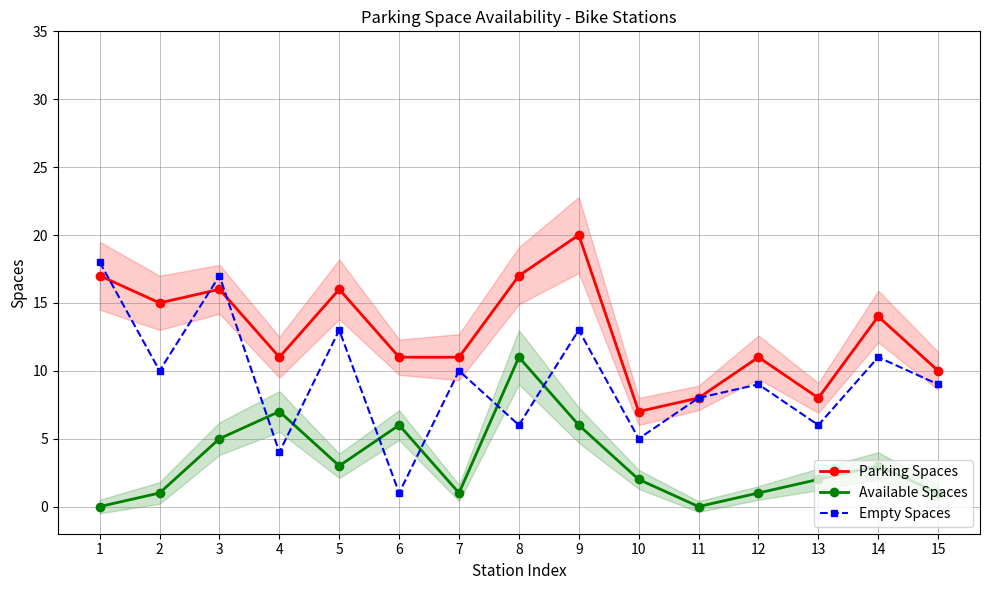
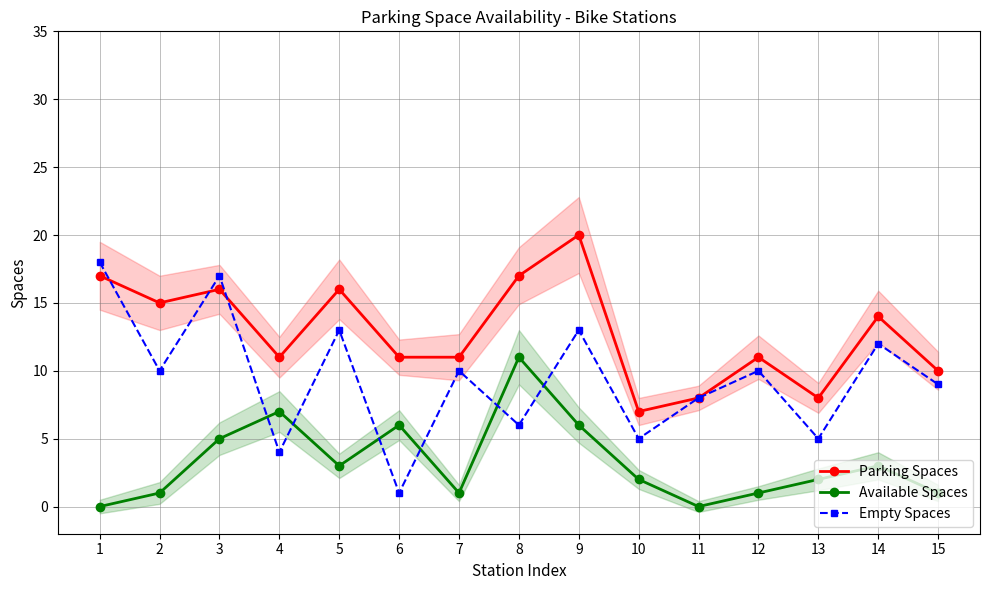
Empty Spaces, 12: 9 -> 10
Empty Spaces, 13: 6 -> 5
Empty Spaces, 14: 11 -> 12
